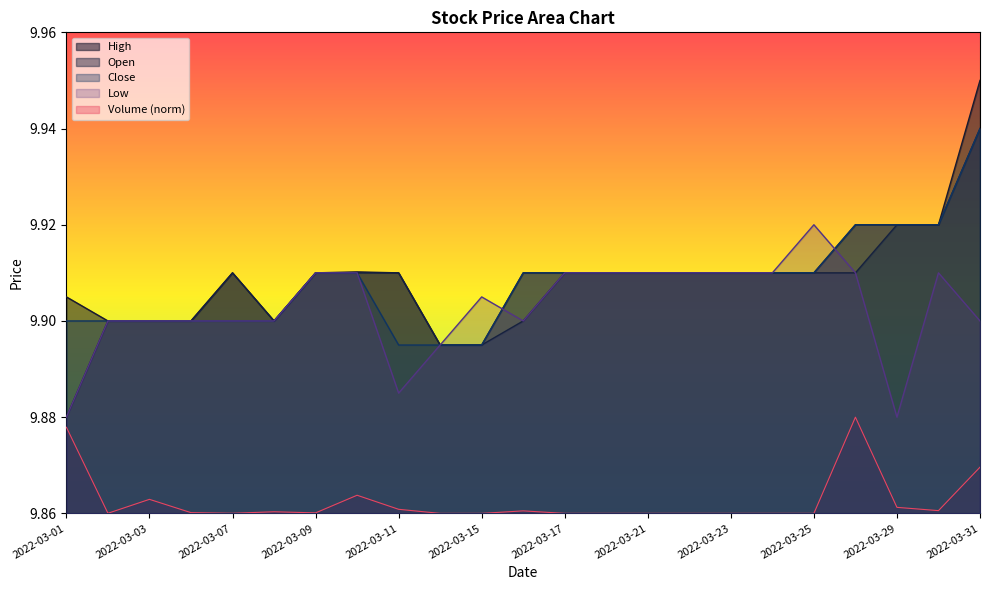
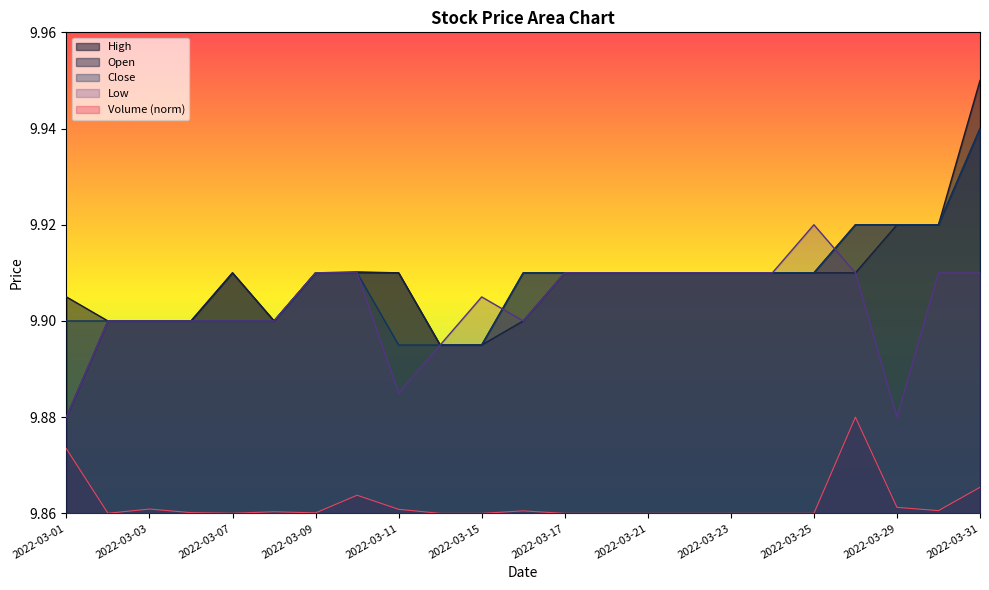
Volume (norm), 2022-03-01: 9.878 -> 9.873
Volume (norm), 2022-03-03: 9.863 -> 9.861
Low, 2022-03-31: 9.90 -> 9.91
Volume (norm), 2022-03-31: 9.870 -> 9.865
